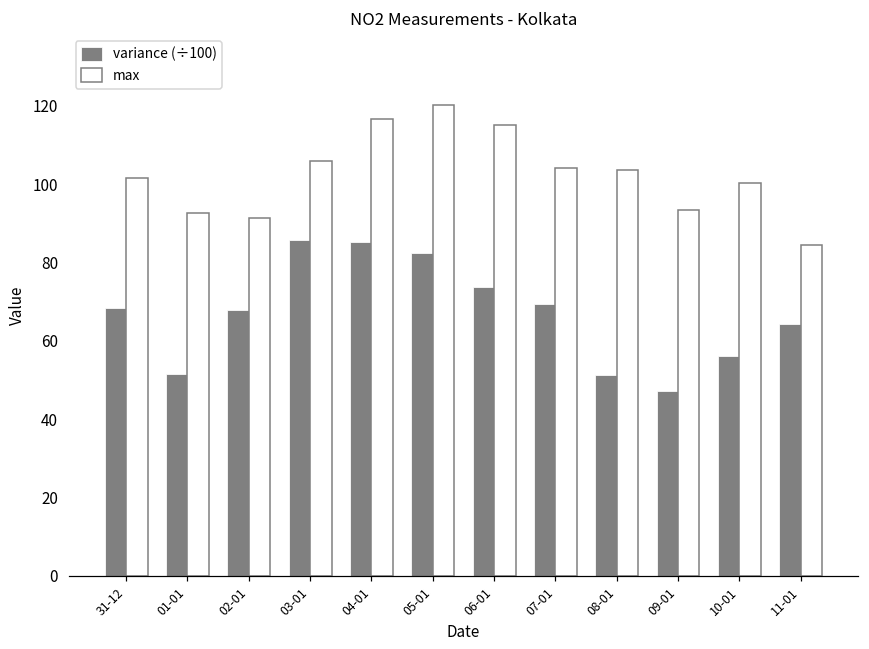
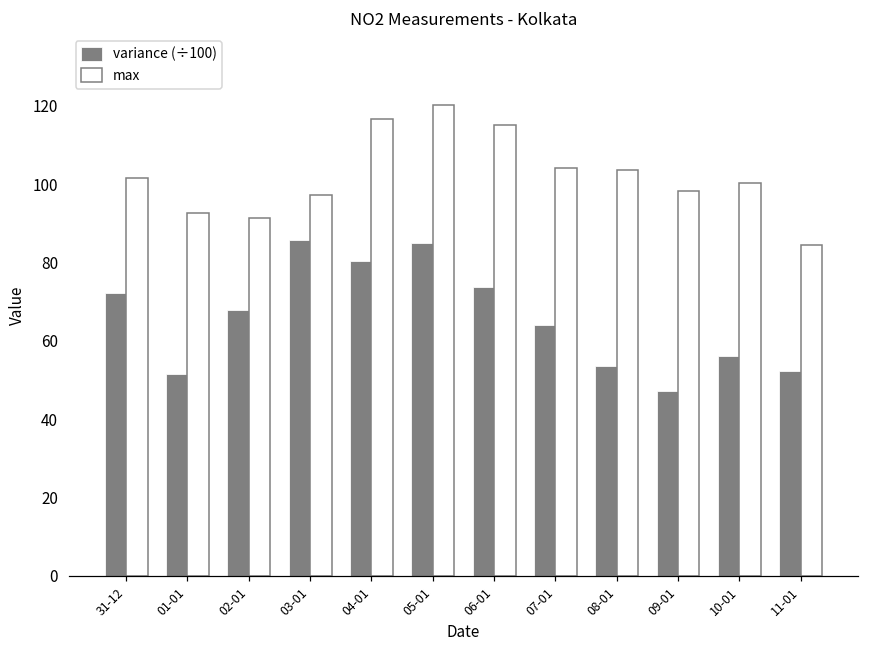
variance (÷100), 31-12: 68 -> 72
max, 03-01: 106 -> 97
variance (÷100), 04-01: 85 -> 80
variance (÷100), 05-01: 82 -> 85
variance (÷100), 07-01: 69 -> 64
variance (÷100), 08-01: 51 -> 54
max, 09-01: 93 -> 98
variance (÷100), 11-01: 64 -> 52
